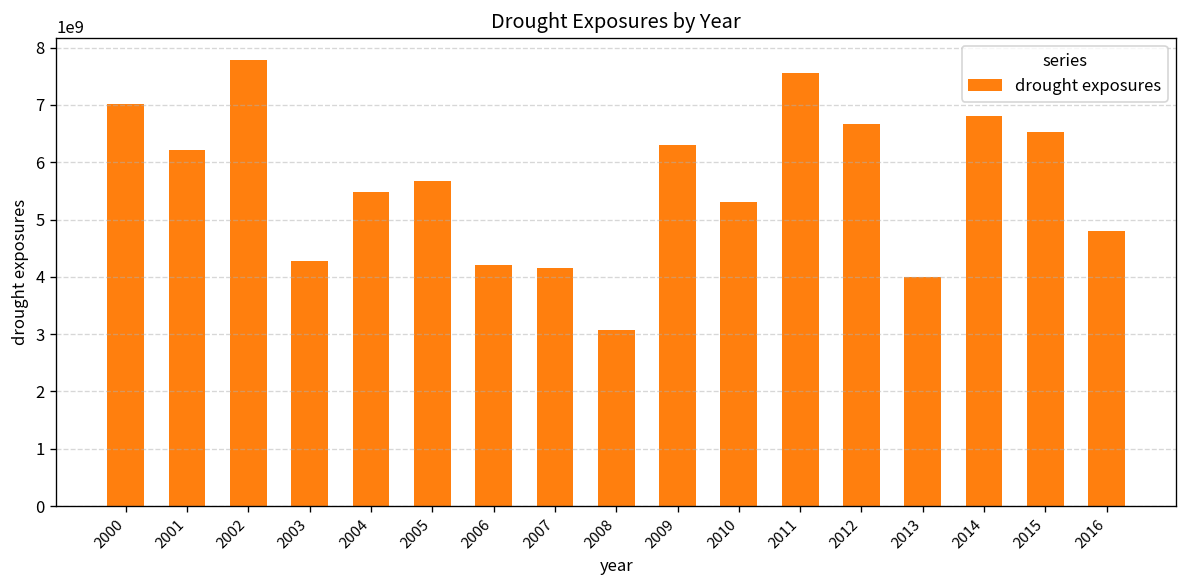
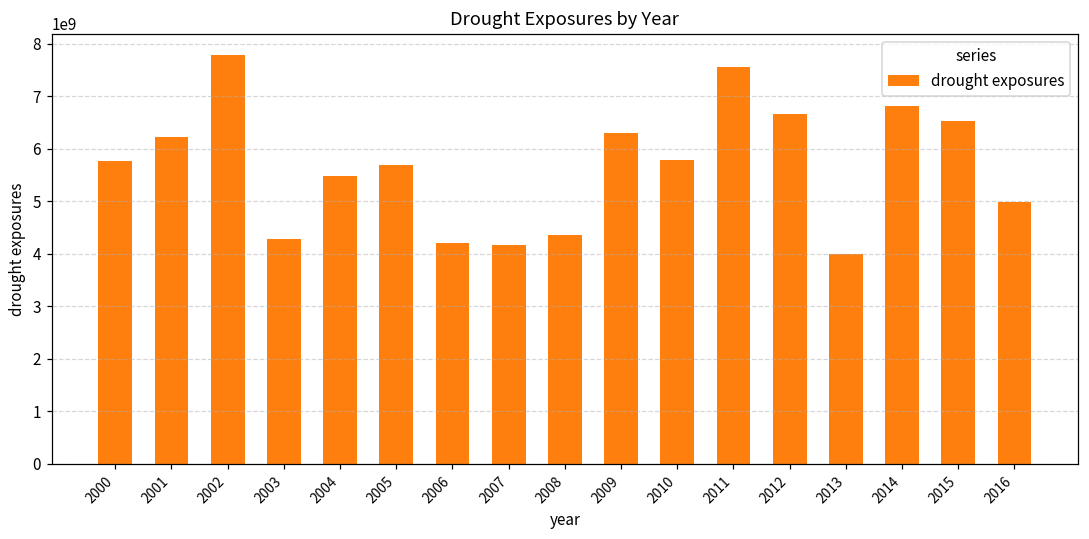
2000: 7000000000 -> 5800000000
2008: 3100000000 -> 4400000000
2010: 5300000000 -> 5800000000
2016: 4800000000 -> 5000000000
